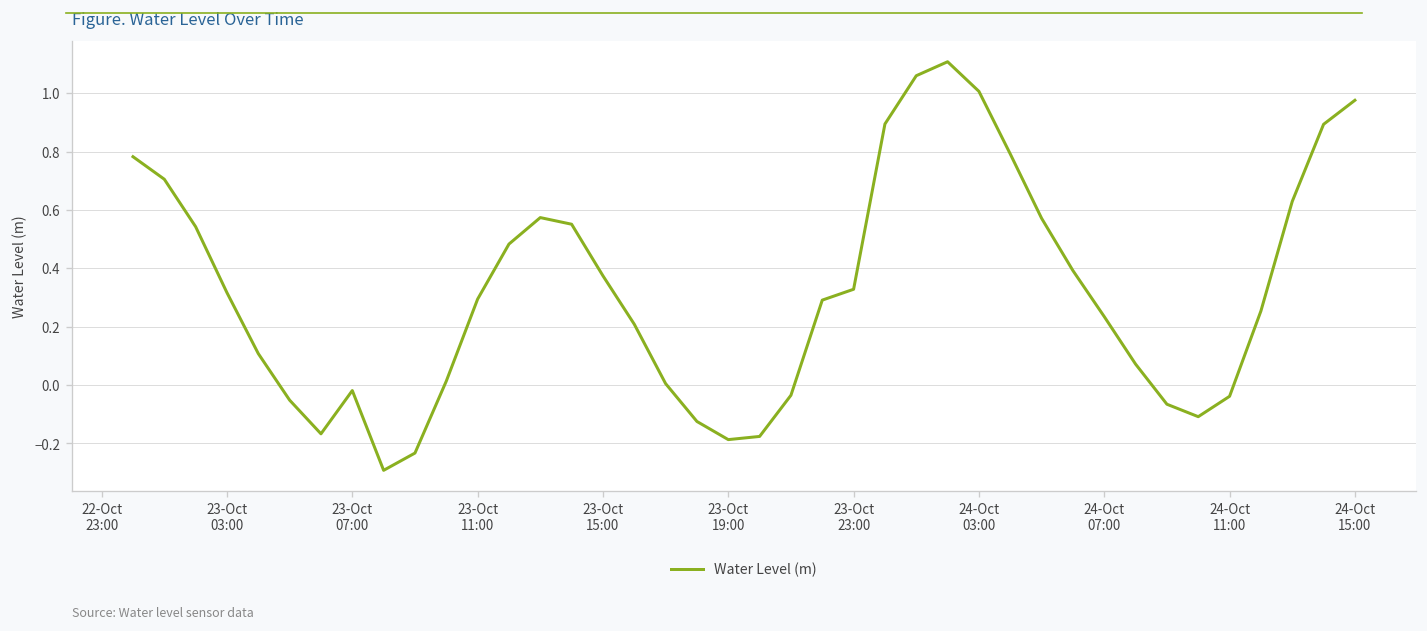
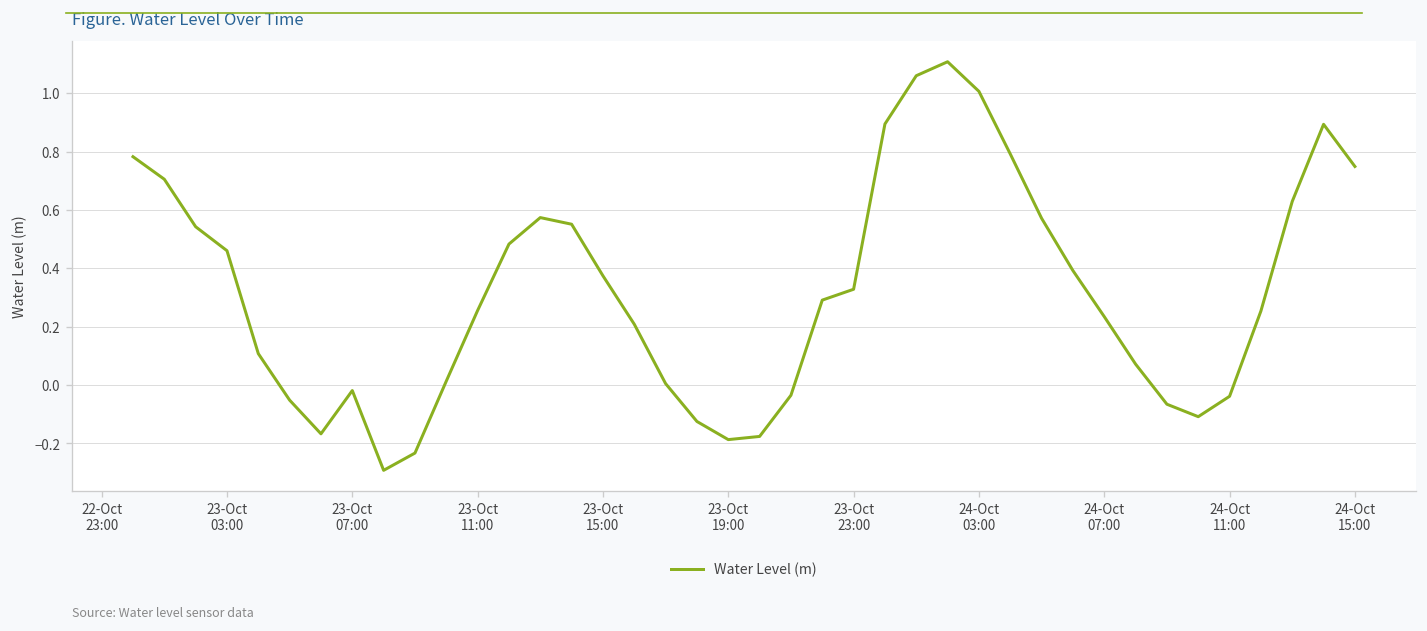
23-Oct 03:00: 0.32 -> 0.46
23-Oct 11:00: 0.29 -> 0.26
24-Oct 15:00: 0.98 -> 0.75
